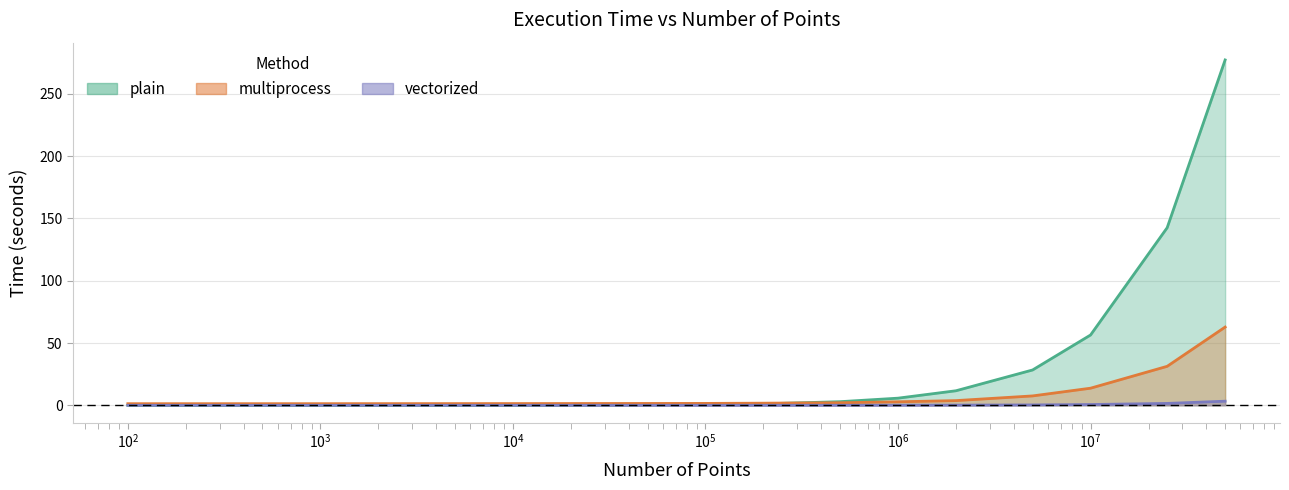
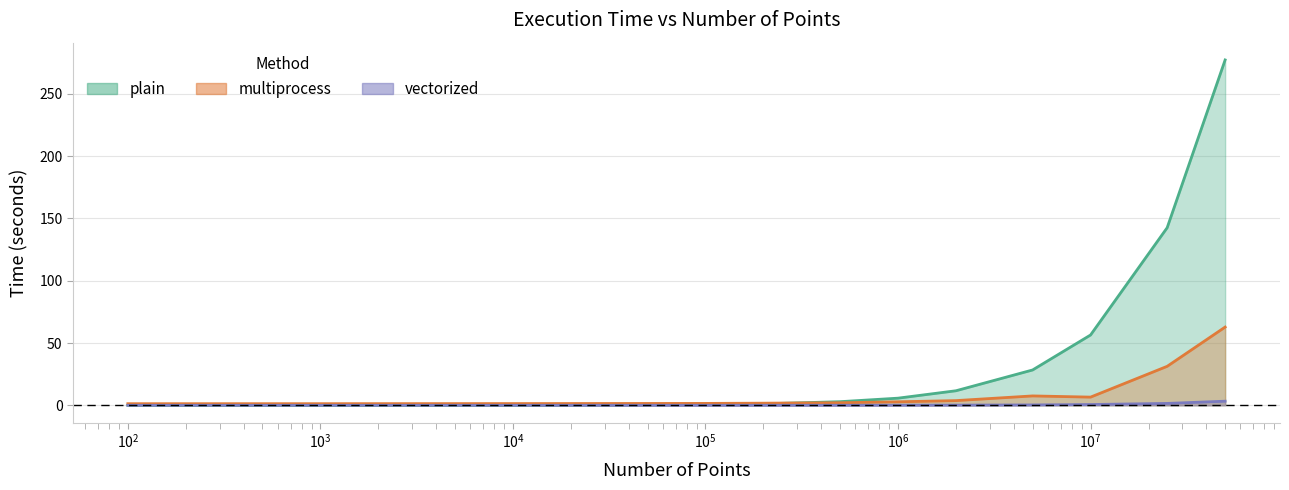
multiprocess, 10^7: 14 -> 7
